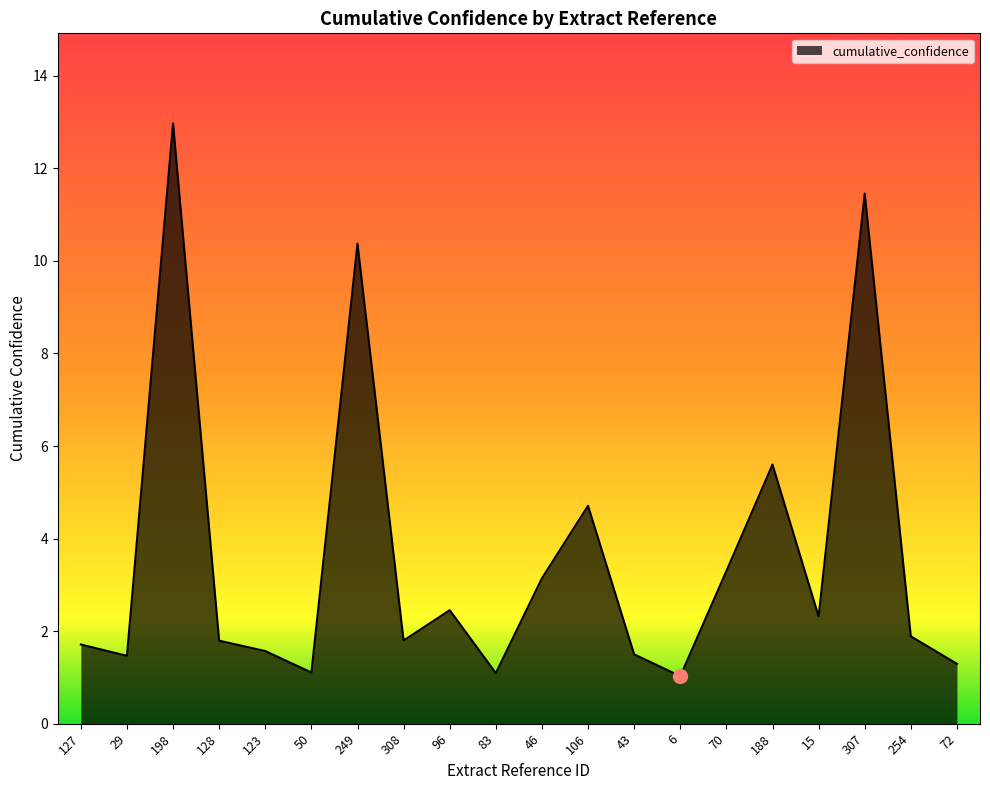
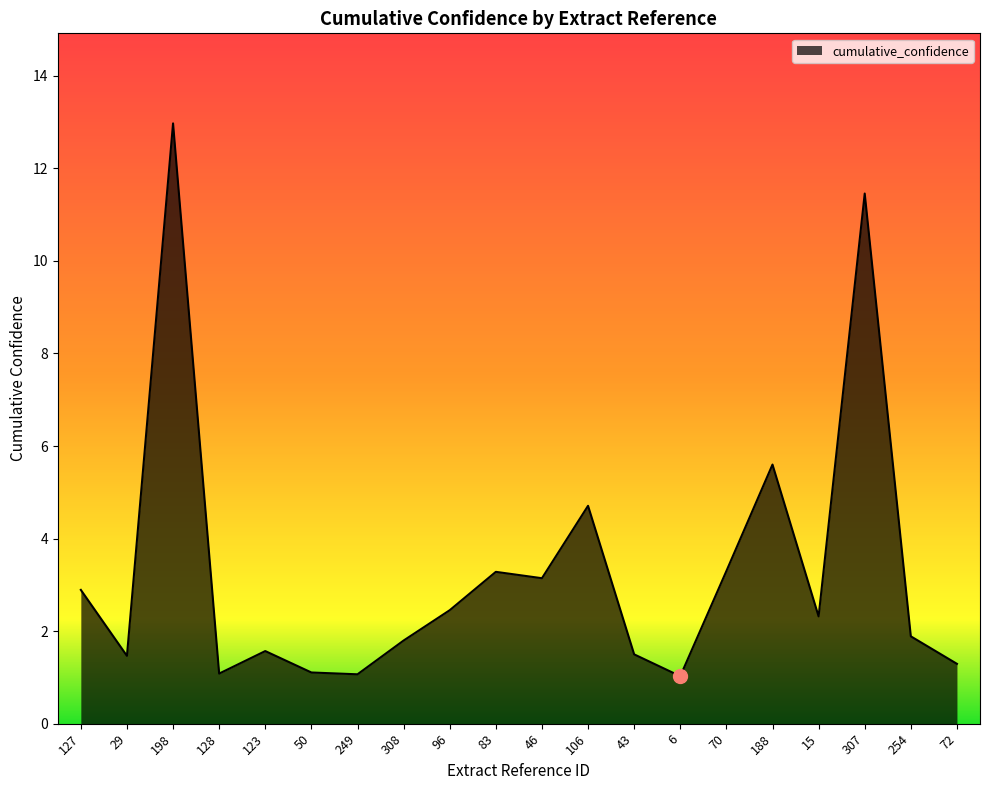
cumulative_confidence, 127: 1.7 -> 2.9
cumulative_confidence, 128: 1.8 -> 1.1
cumulative_confidence, 249: 10.4 -> 1.1
cumulative_confidence, 83: 1.1 -> 3.3
